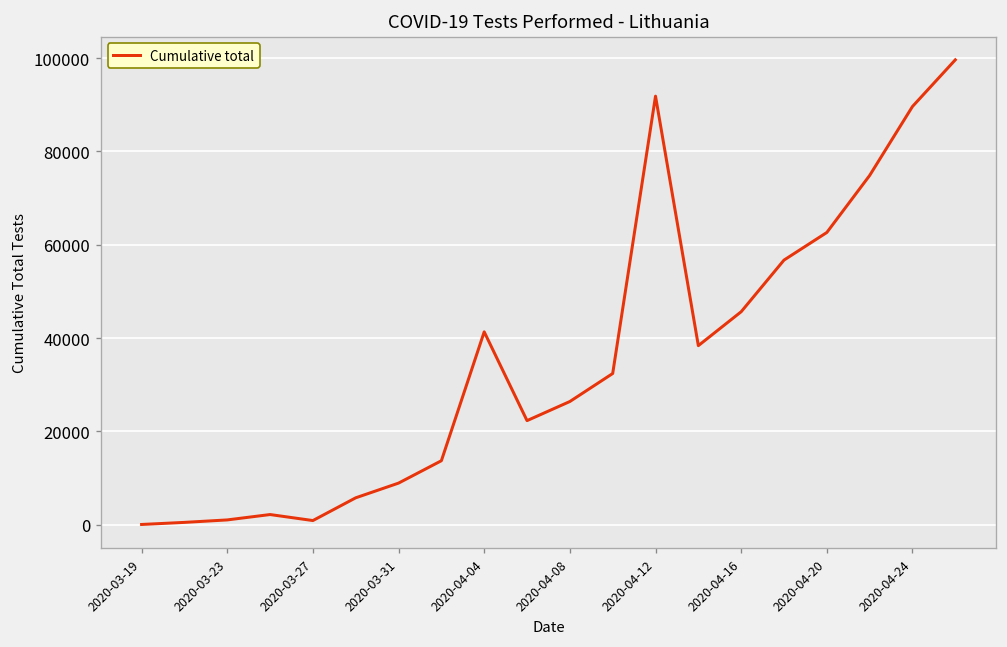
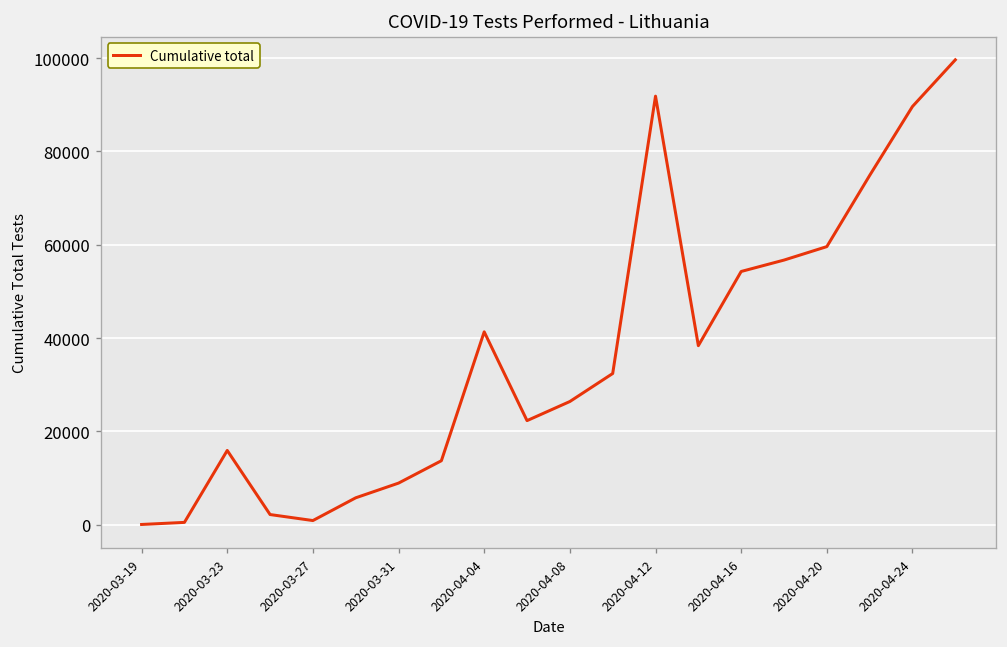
2020-03-23: 1000 -> 16000
2020-04-16: 46000 -> 54000
2020-04-20: 63000 -> 60000
